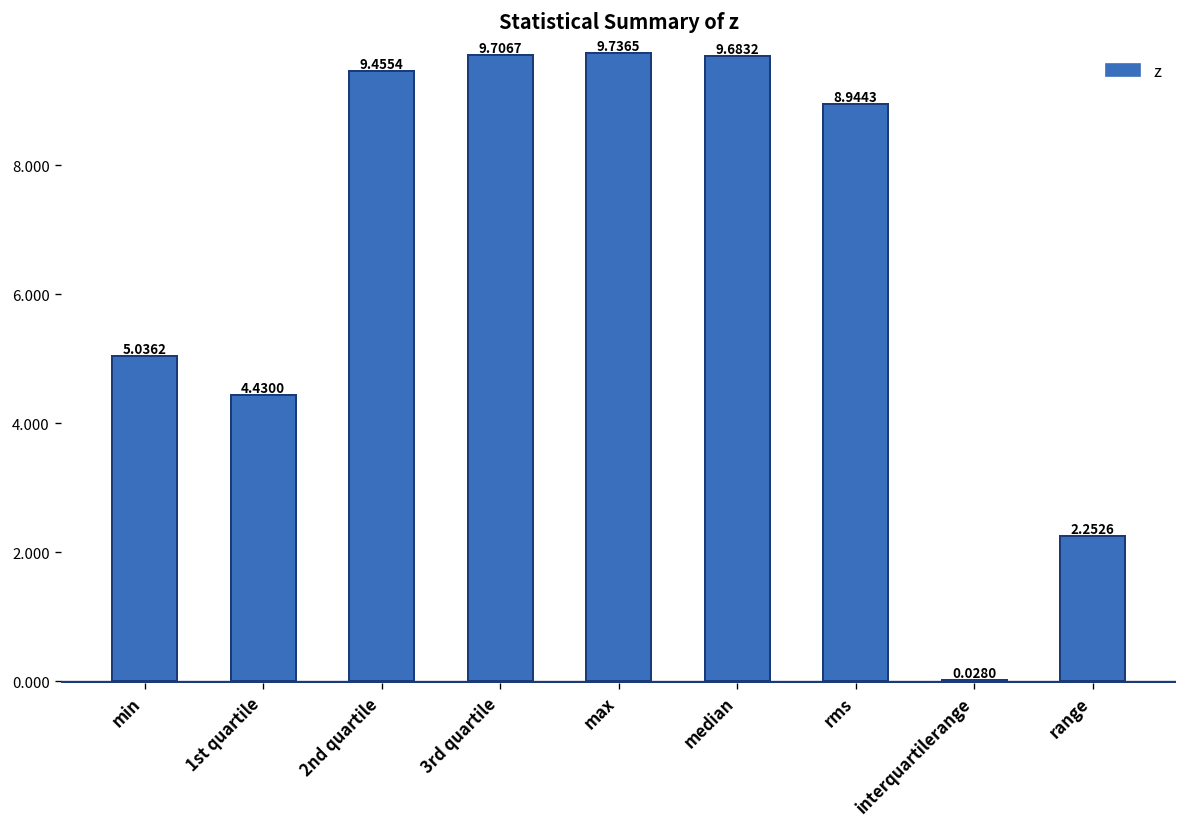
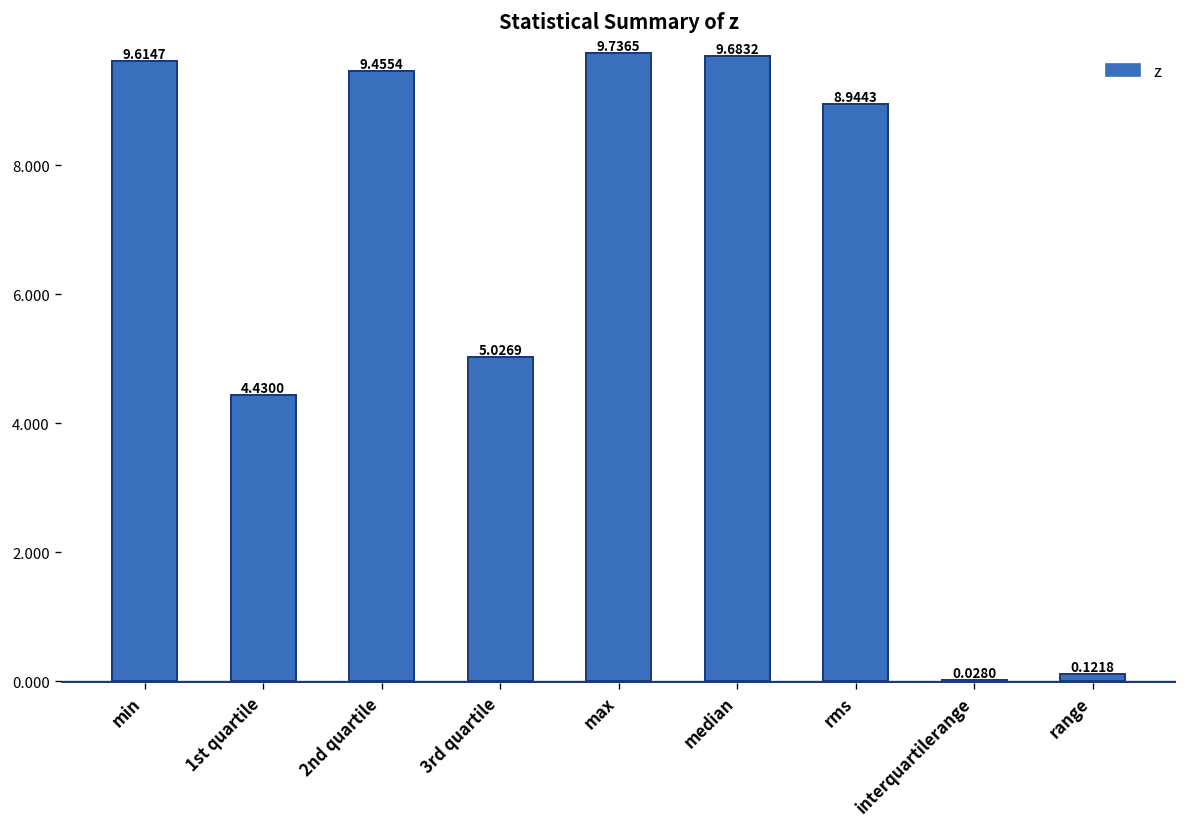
min: 5.0362 -> 9.6147
3rd quartile: 9.7067 -> 5.0269
range: 2.2526 -> 0.1218
